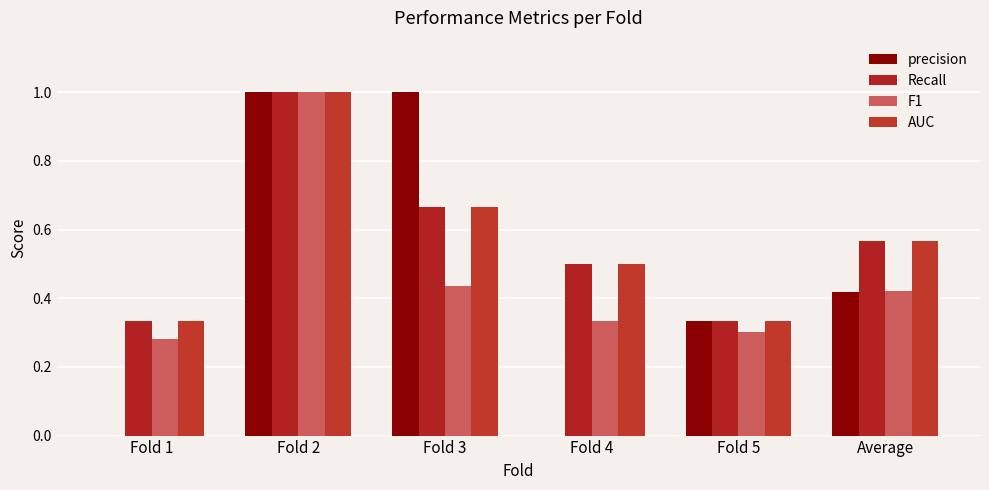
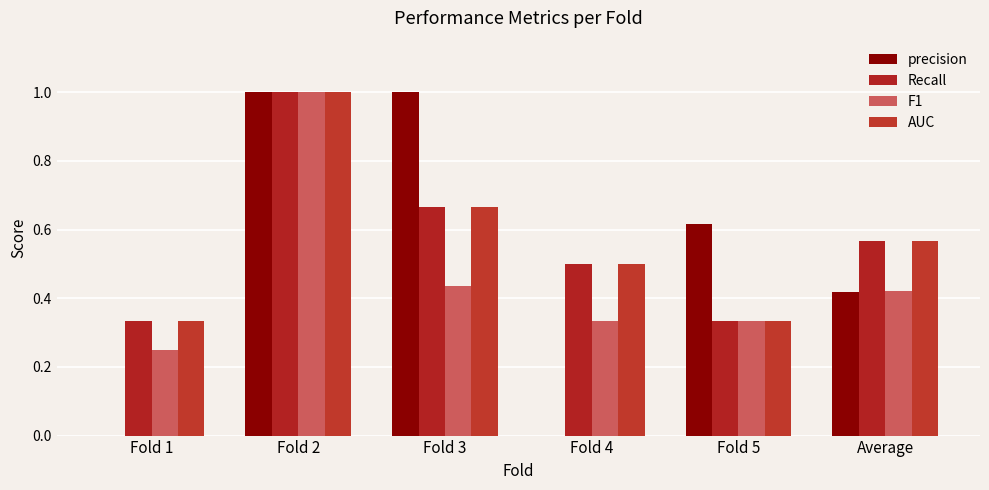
F1, Fold 1: 0.28 -> 0.25
precision, Fold 5: 0.33 -> 0.62
F1, Fold 5: 0.30 -> 0.33
